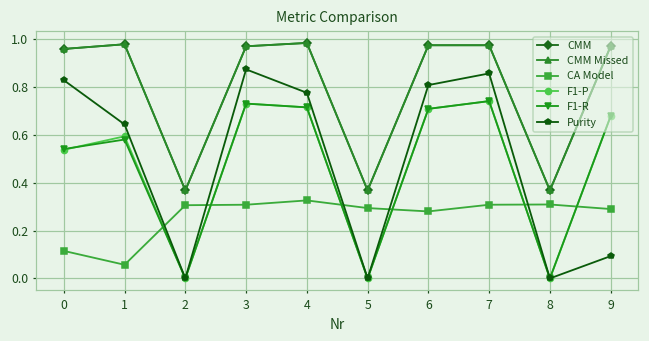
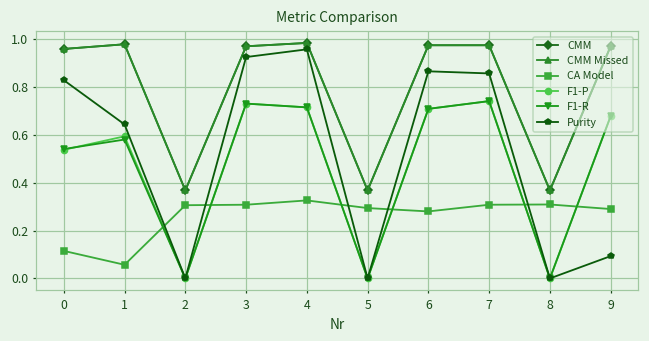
Purity, 3: 0.87 -> 0.93
Purity, 4: 0.78 -> 0.96
Purity, 6: 0.81 -> 0.87
